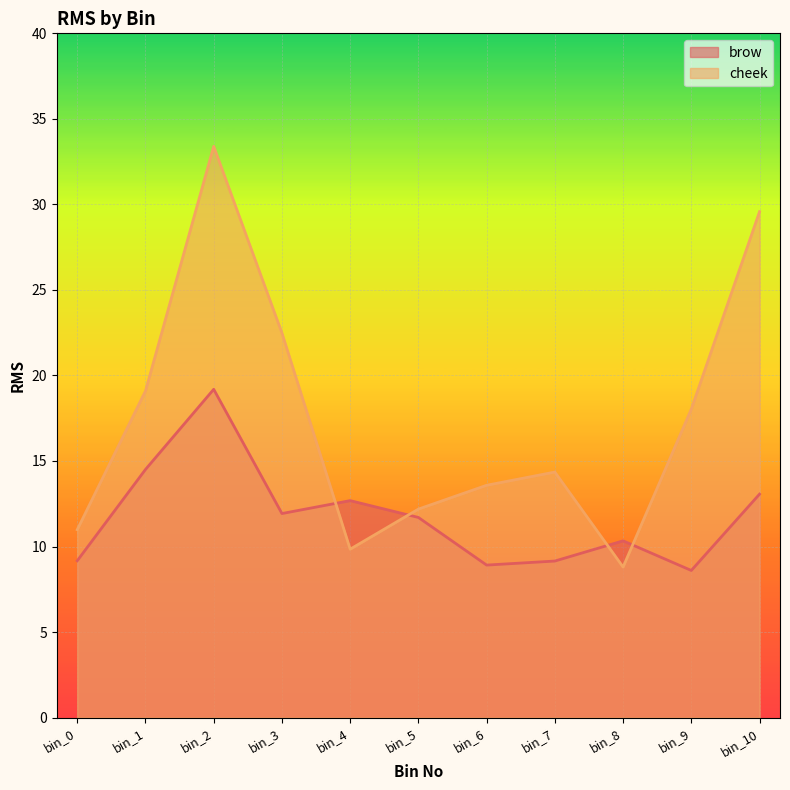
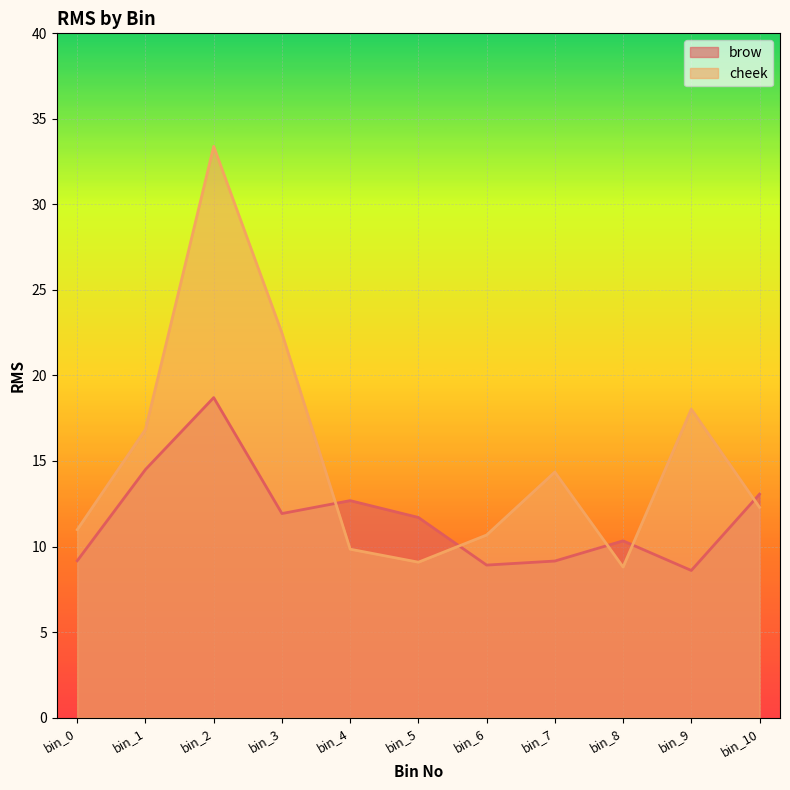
cheek, bin_1: 19.1 -> 16.8
brow, bin_2: 19.2 -> 18.7
cheek, bin_5: 12.2 -> 9.1
cheek, bin_6: 13.6 -> 10.7
cheek, bin_10: 29.6 -> 12.3
